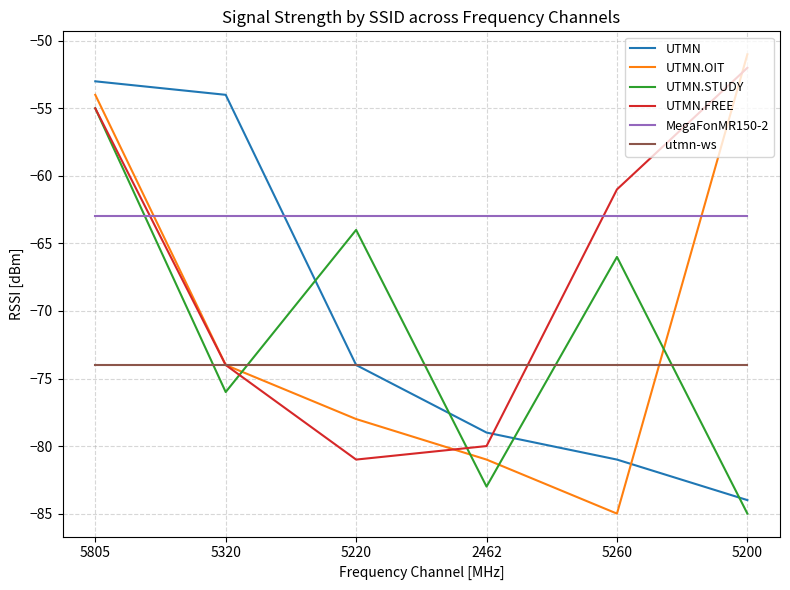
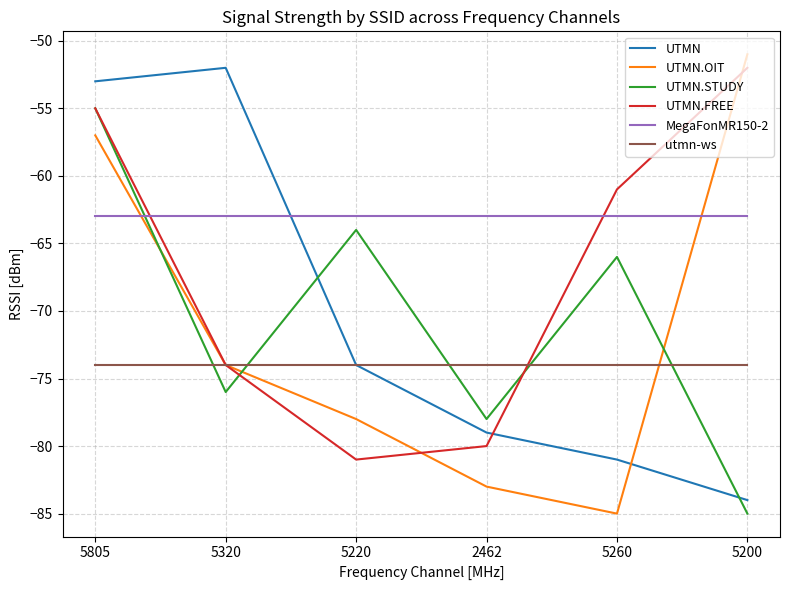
UTMN.OIT, 5805: -54 -> -57
UTMN, 5320: -54 -> -52
UTMN.OIT, 2462: -81 -> -83
UTMN.STUDY, 2462: -83 -> -78
